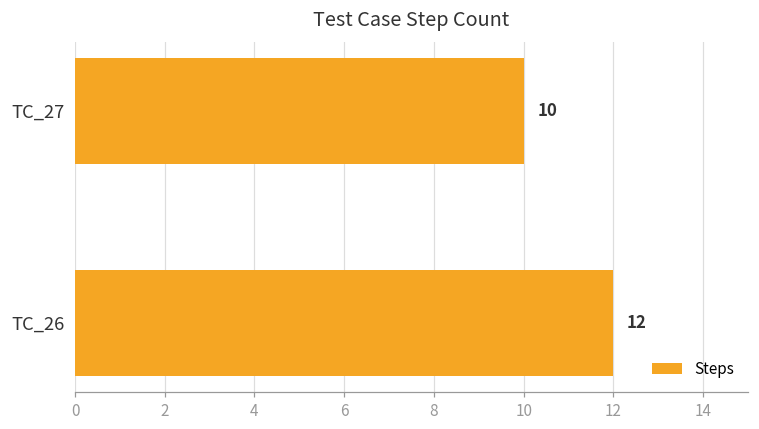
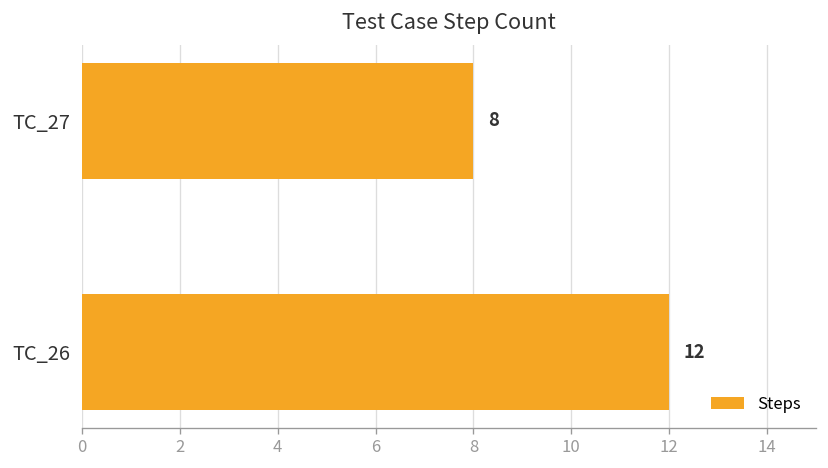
TC_27: 10 -> 8
